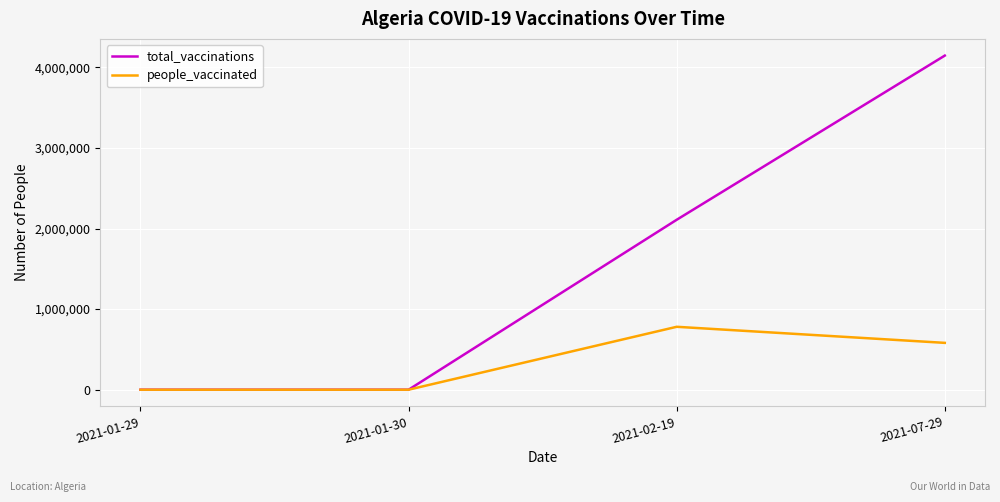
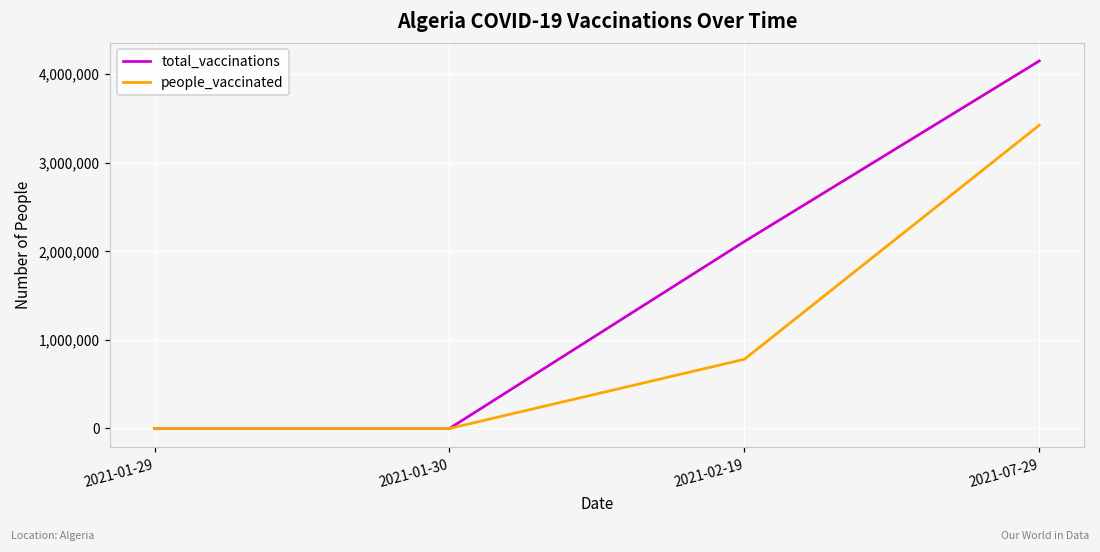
people_vaccinated, 2021-07-29: 600,000 -> 3,400,000
